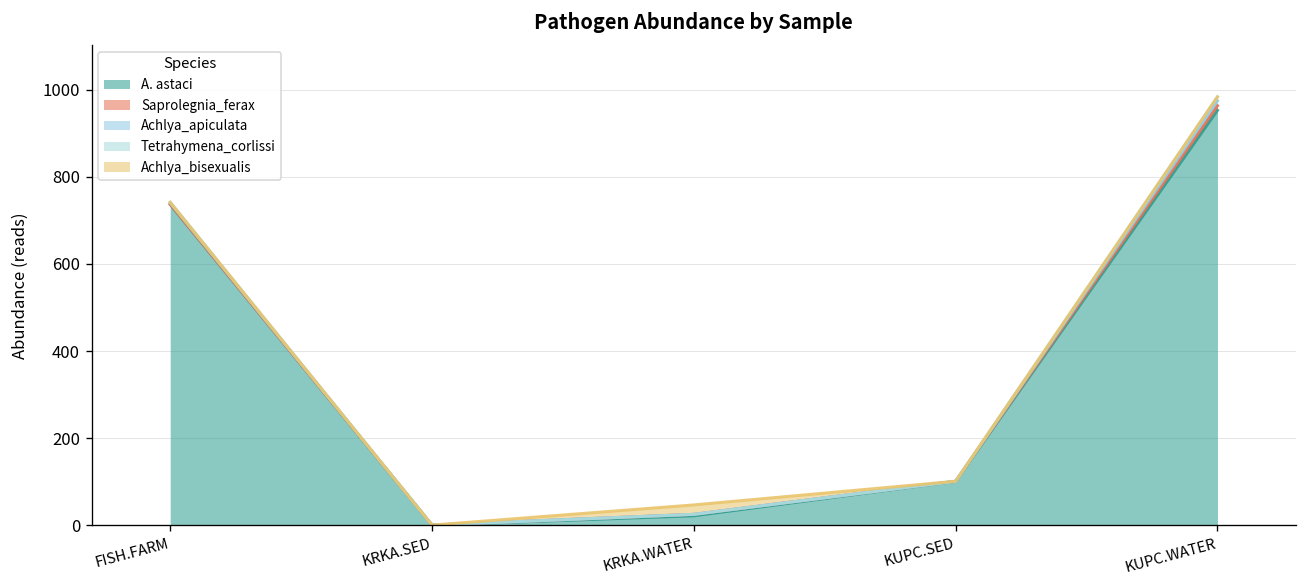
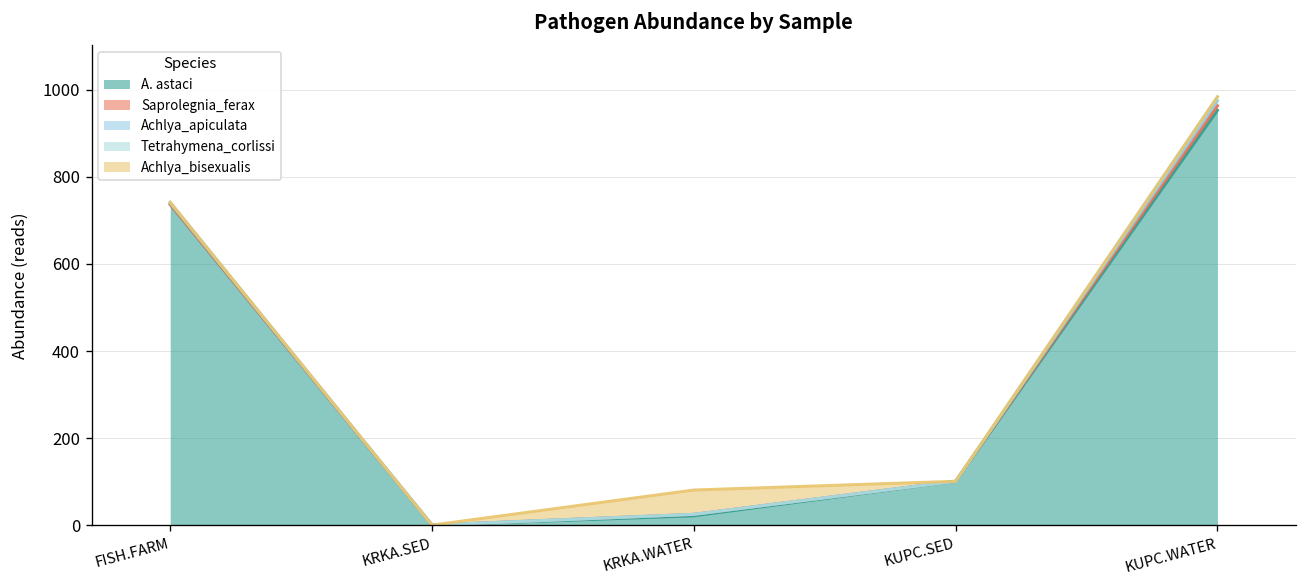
Achlya_bisexualis, KRKA.WATER: 20 -> 60
